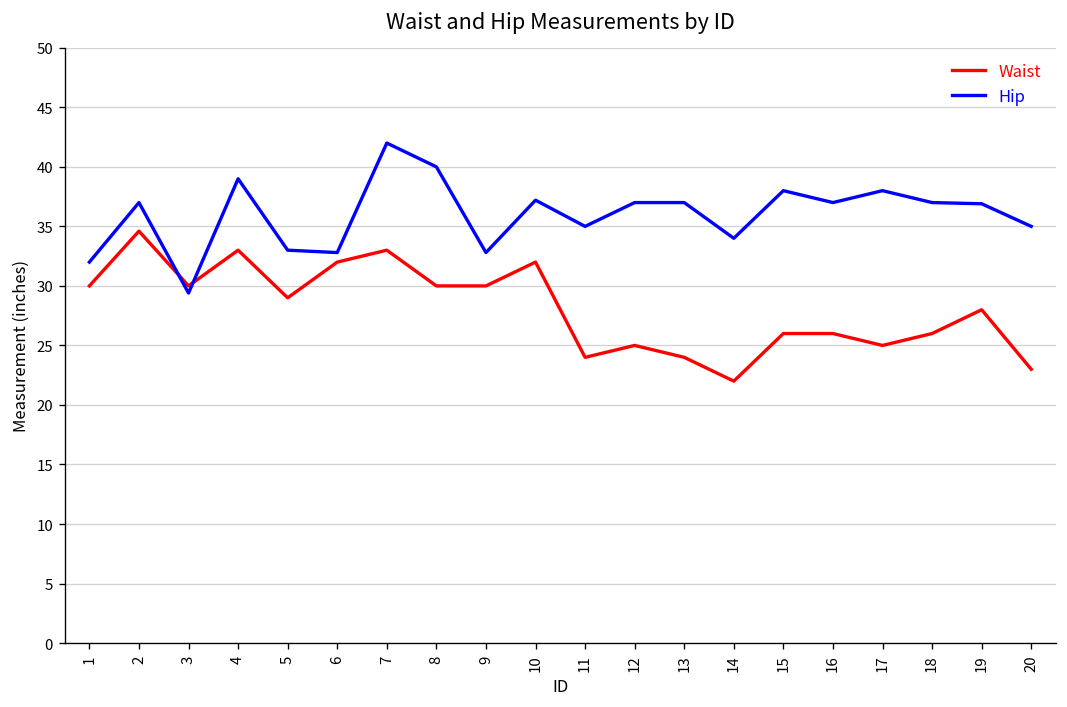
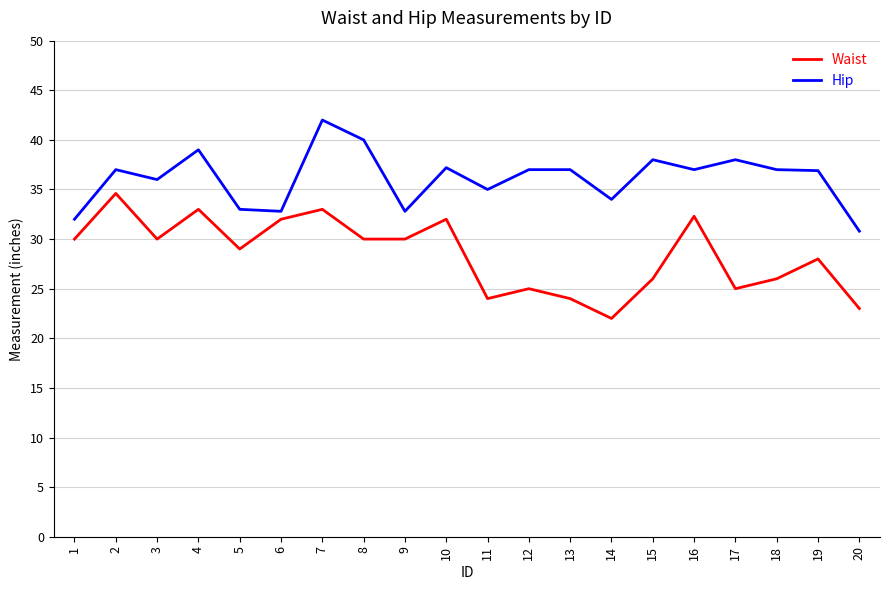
Hip, 3: 29 -> 36
Waist, 16: 26 -> 32
Hip, 20: 35 -> 31
